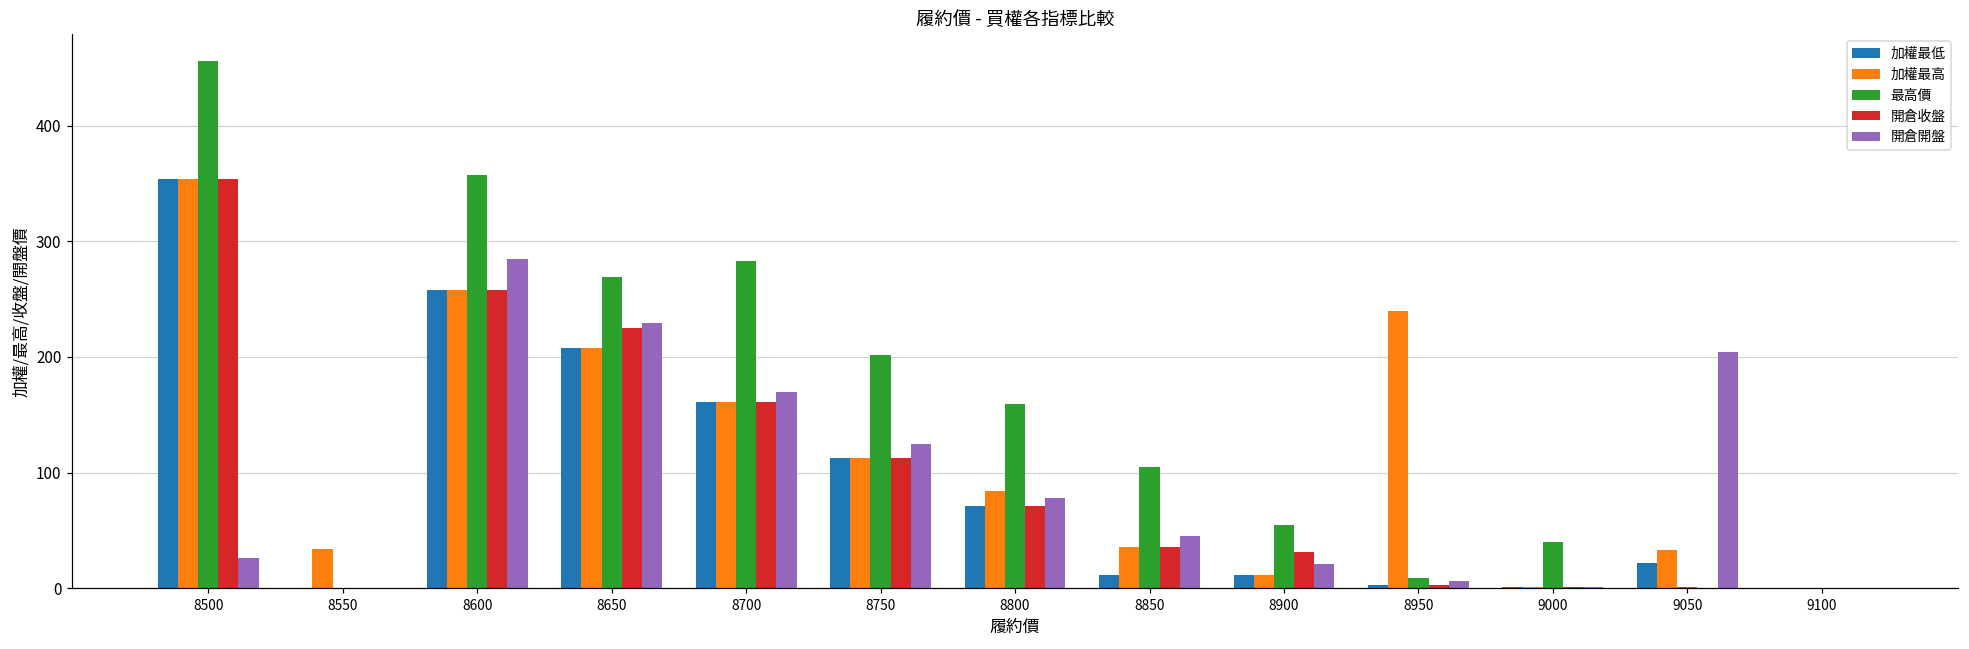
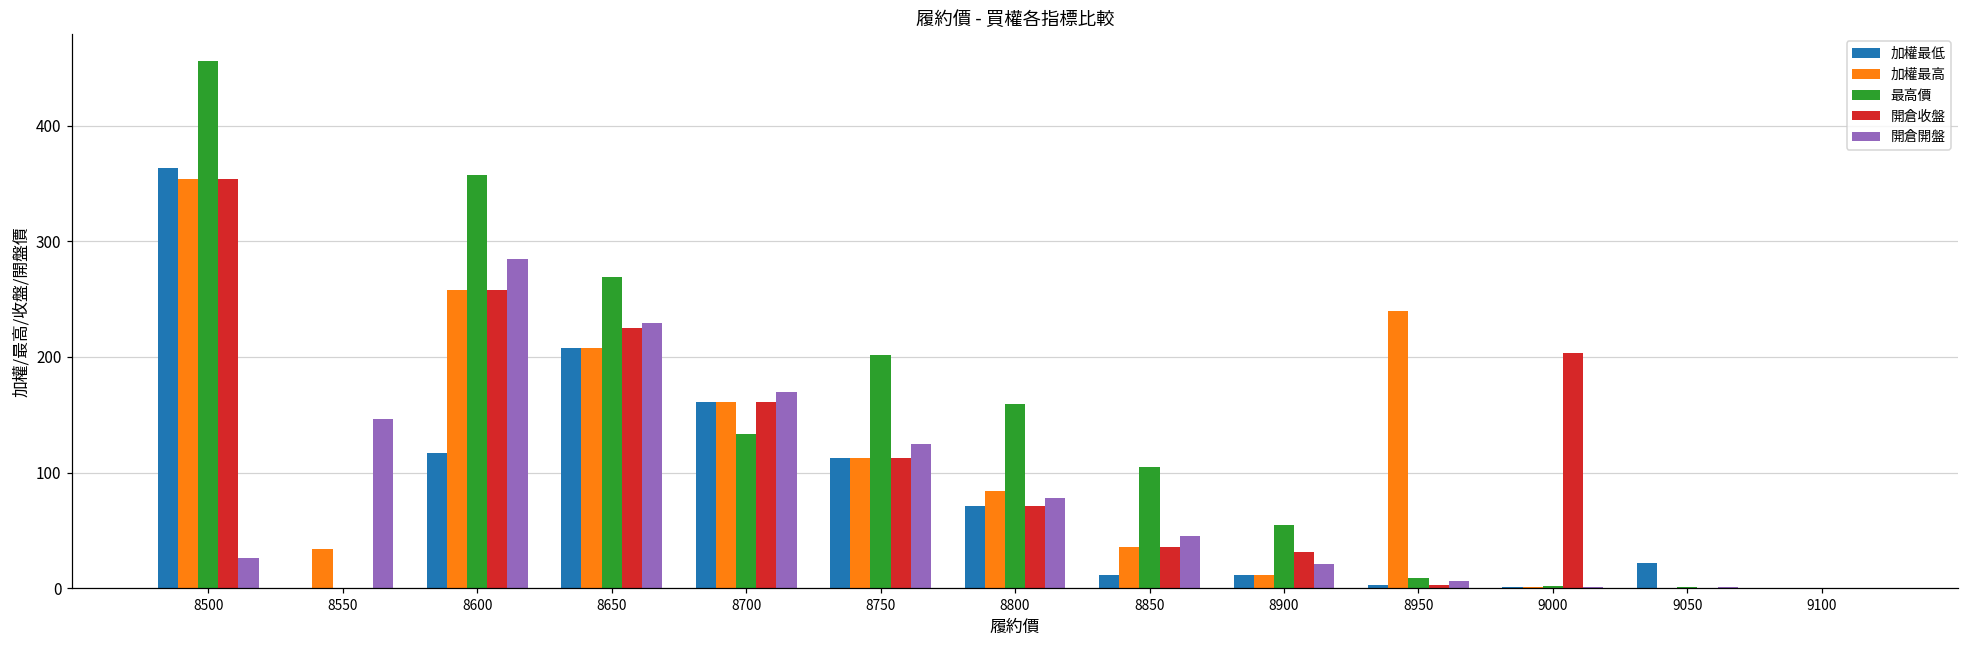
加權最低, 8500: 354 -> 363
開倉開盤, 8550: 0 -> 146
加權最低, 8600: 258 -> 117
最高價, 8700: 283 -> 133
最高價, 9000: 40 -> 2
開倉收盤, 9000: 1 -> 203
加權最高, 9050: 33 -> 0
開倉開盤, 9050: 204 -> 1
